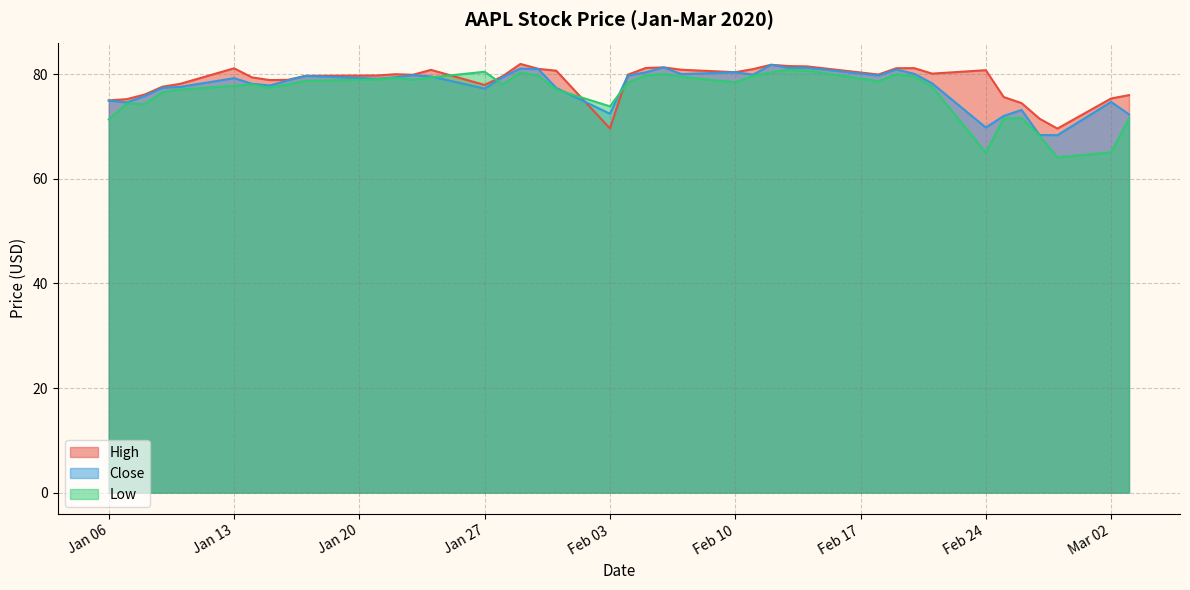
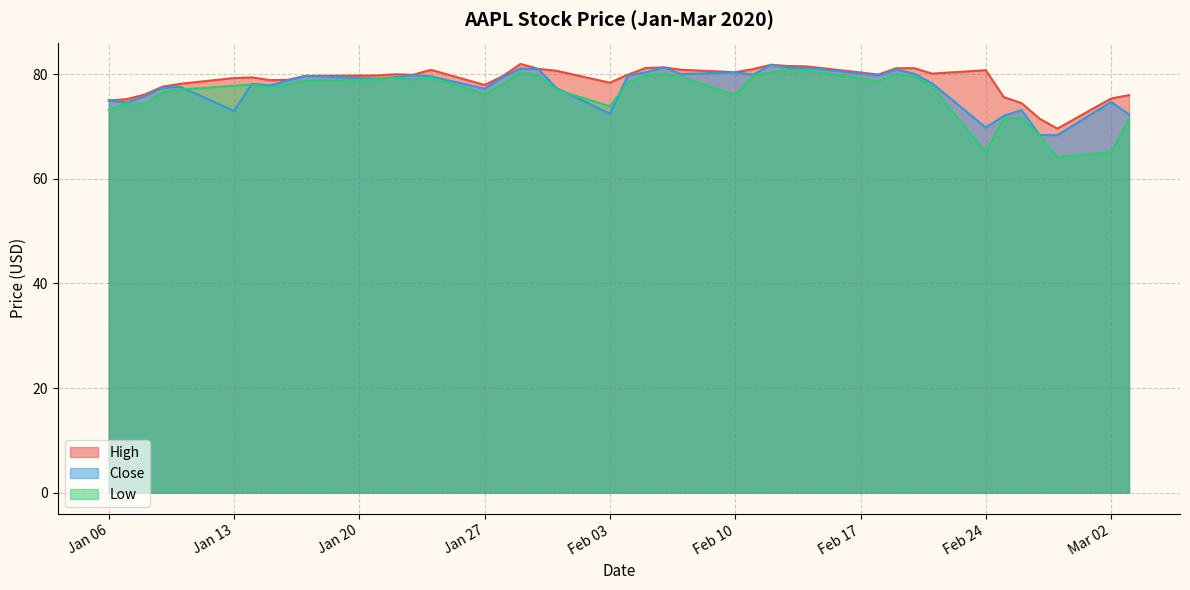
Low, Jan 06: 71 -> 73
High, Jan 13: 81 -> 79
Close, Jan 13: 79 -> 73
Low, Jan 27: 80 -> 76
High, Feb 03: 70 -> 78
Low, Feb 10: 78 -> 76
